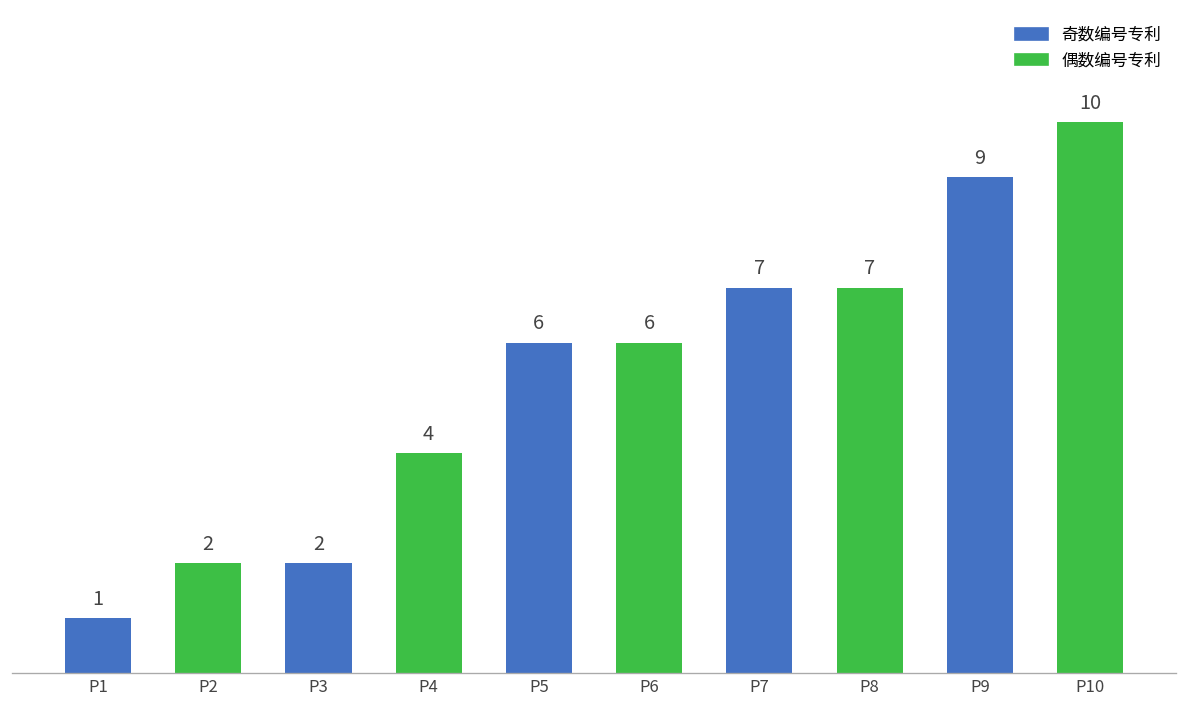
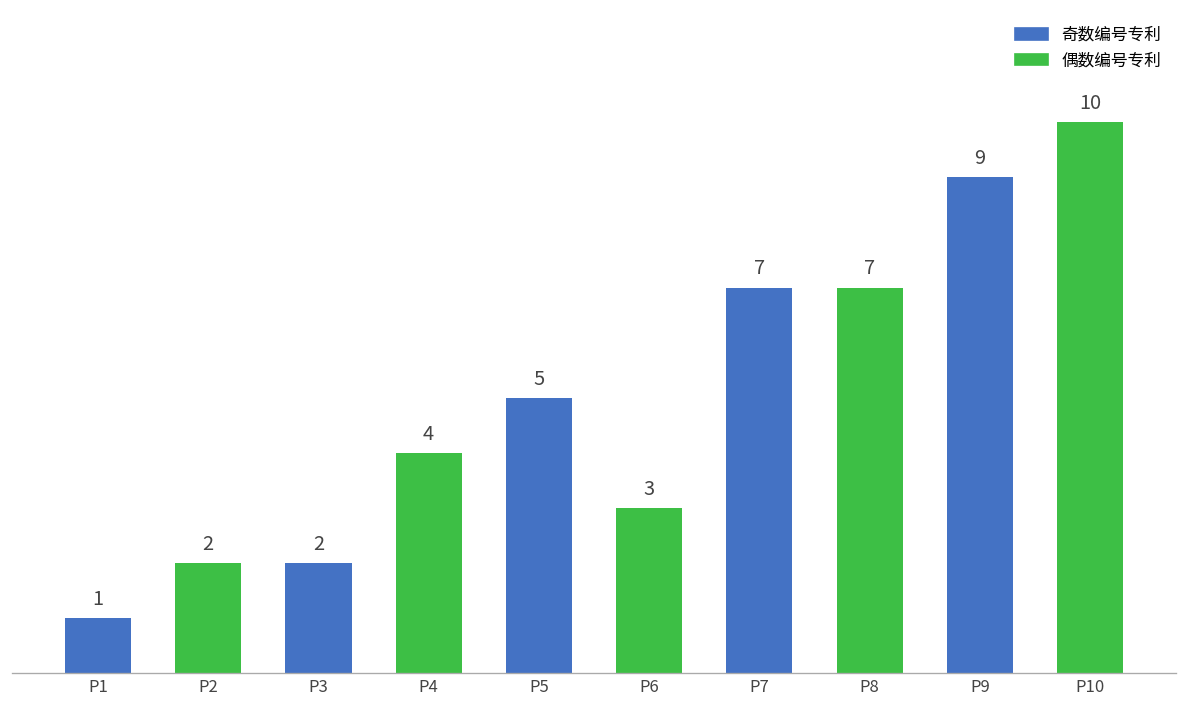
P5: 6 -> 5
P6: 6 -> 3
